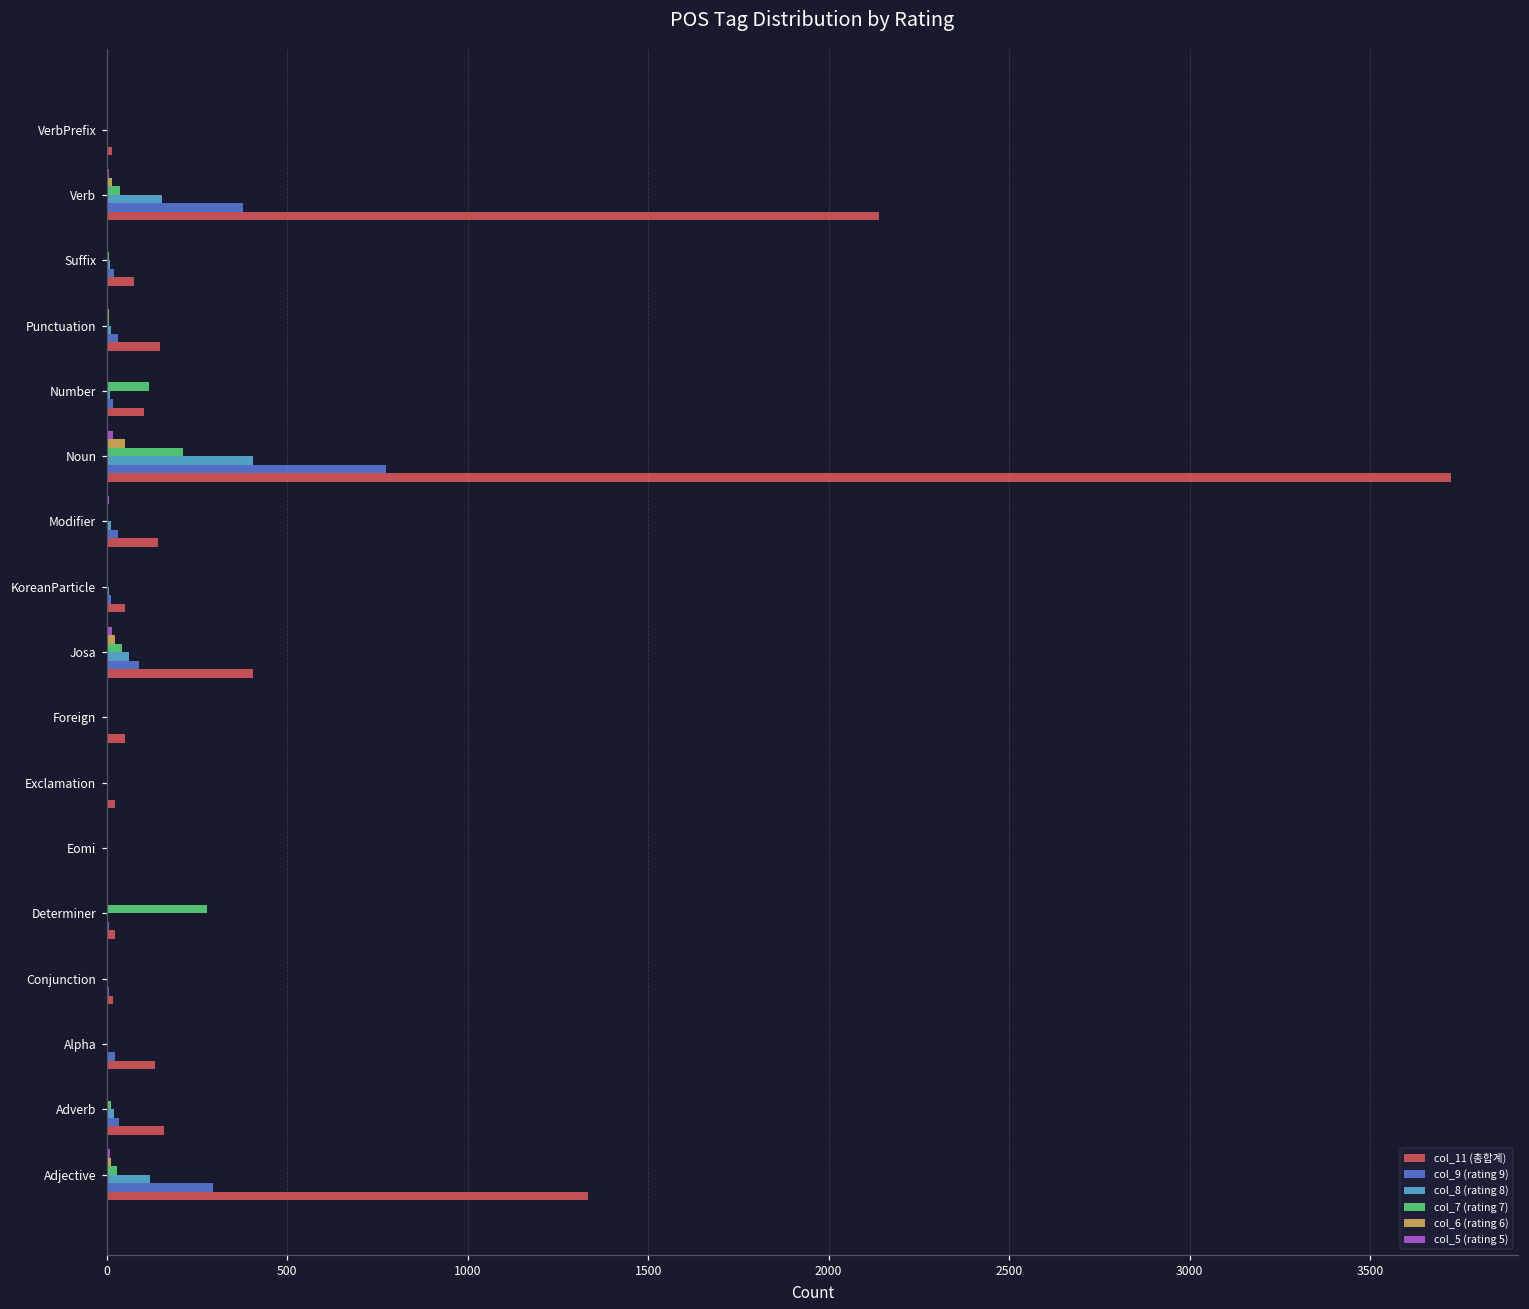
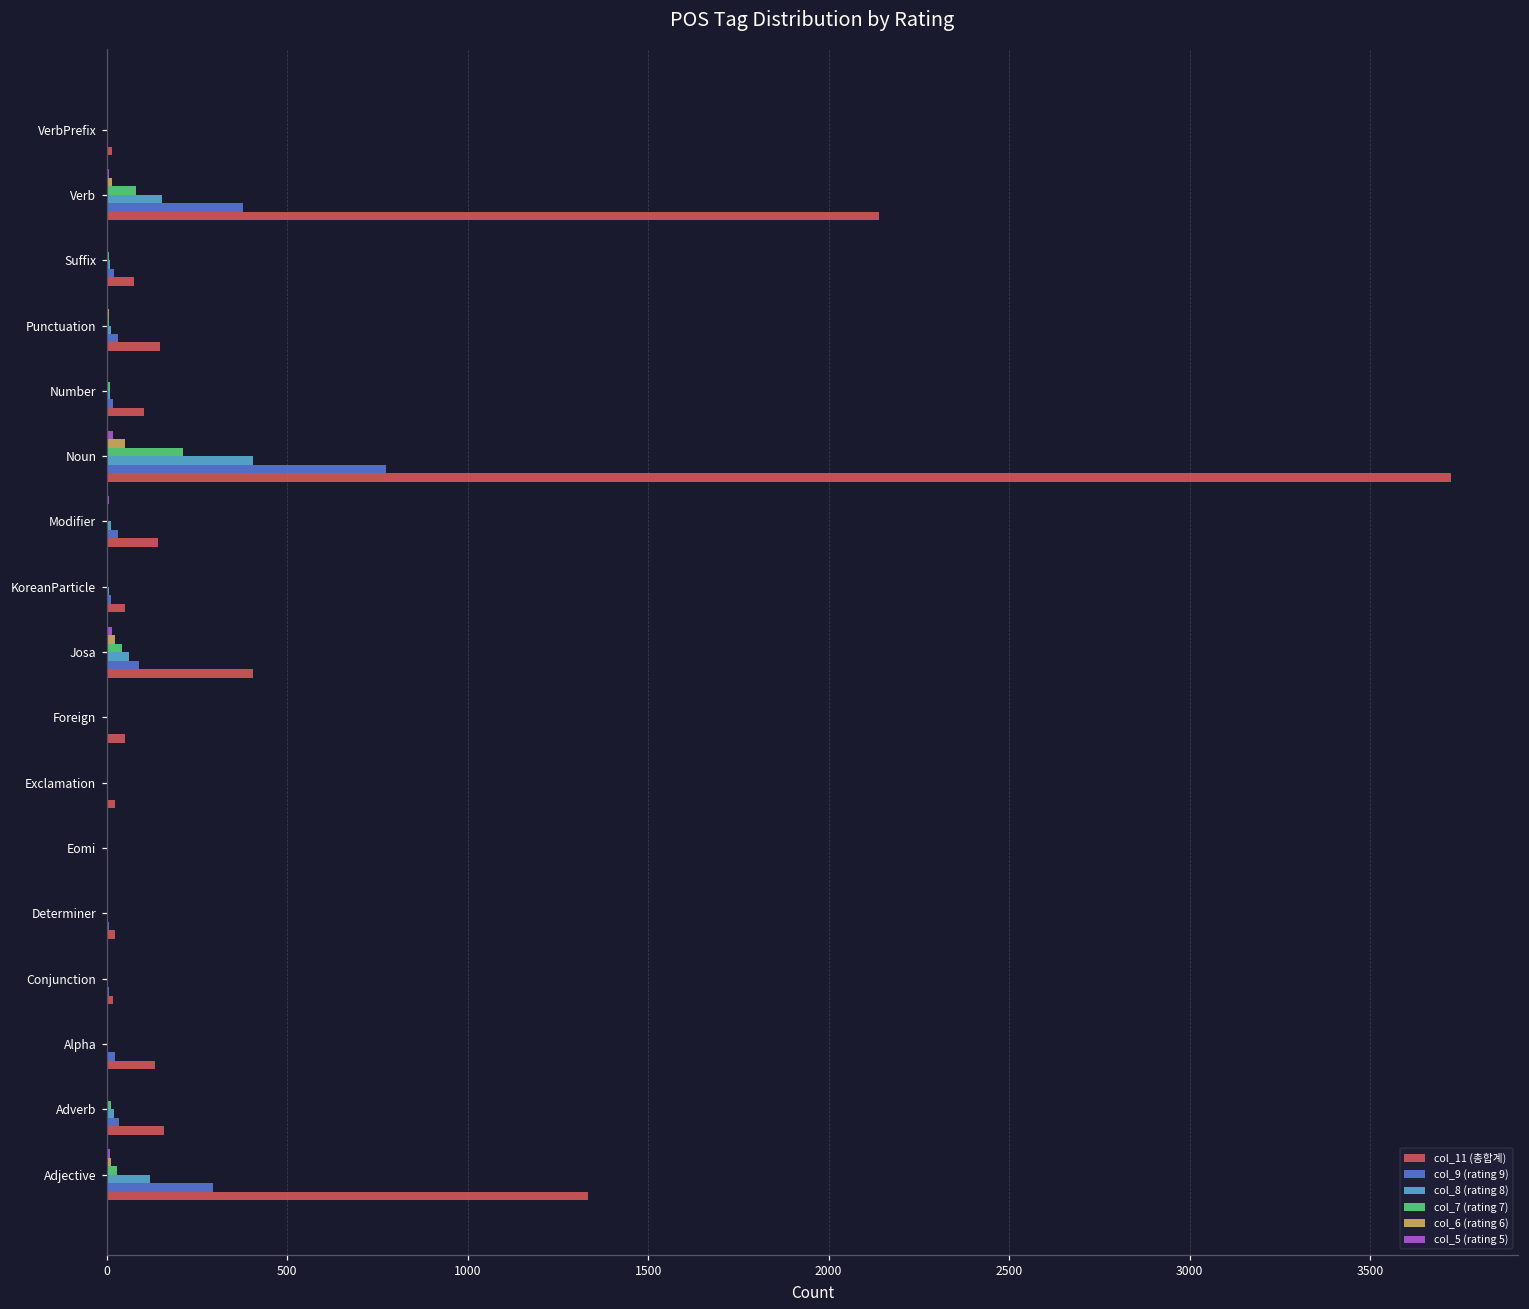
col_7 (rating 7), Verb: 40 -> 80
col_7 (rating 7), Number: 120 -> 10
col_7 (rating 7), Determiner: 280 -> 0
